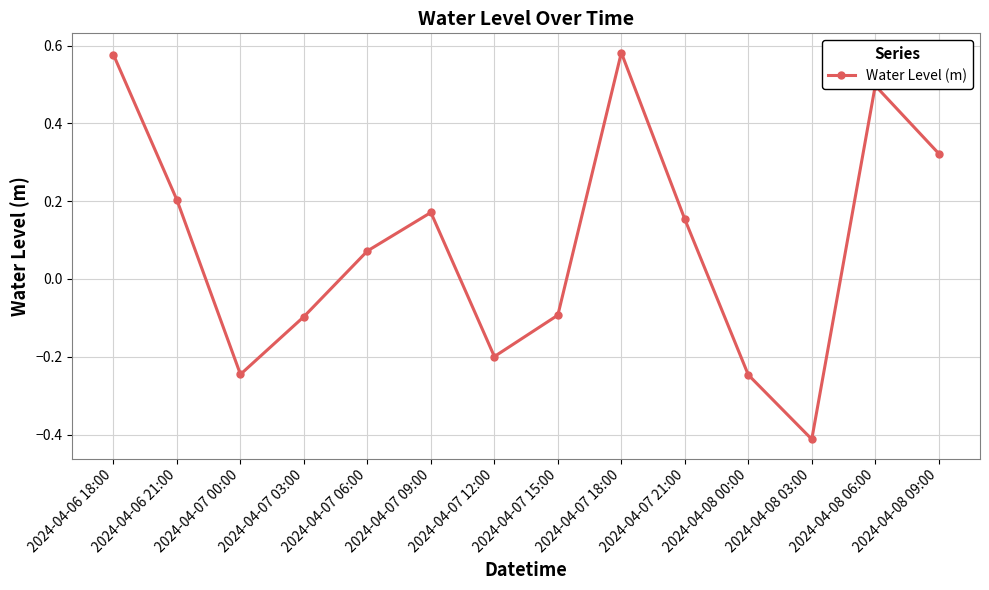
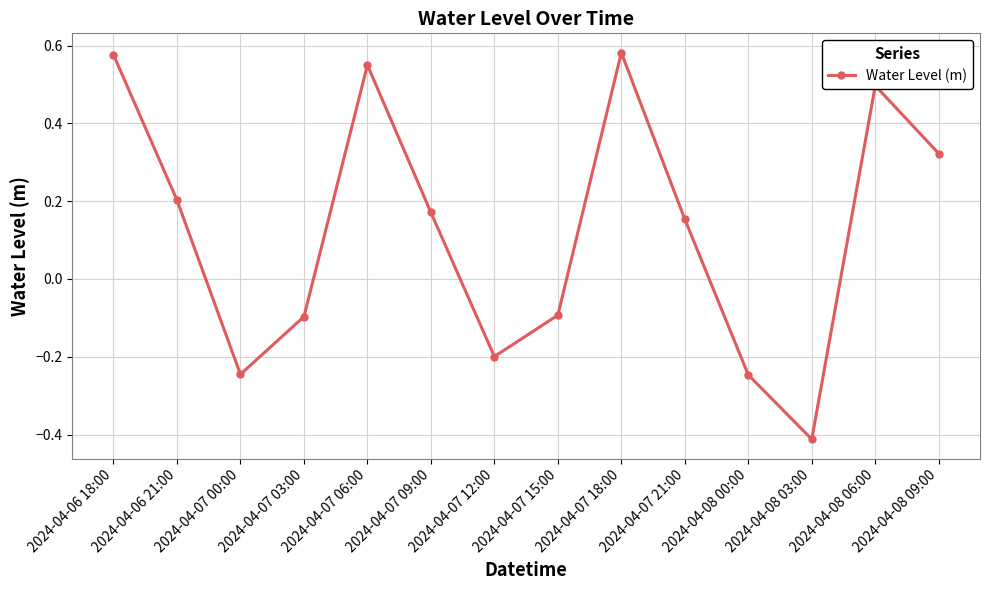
2024-04-07 06:00: 0.07 -> 0.55
